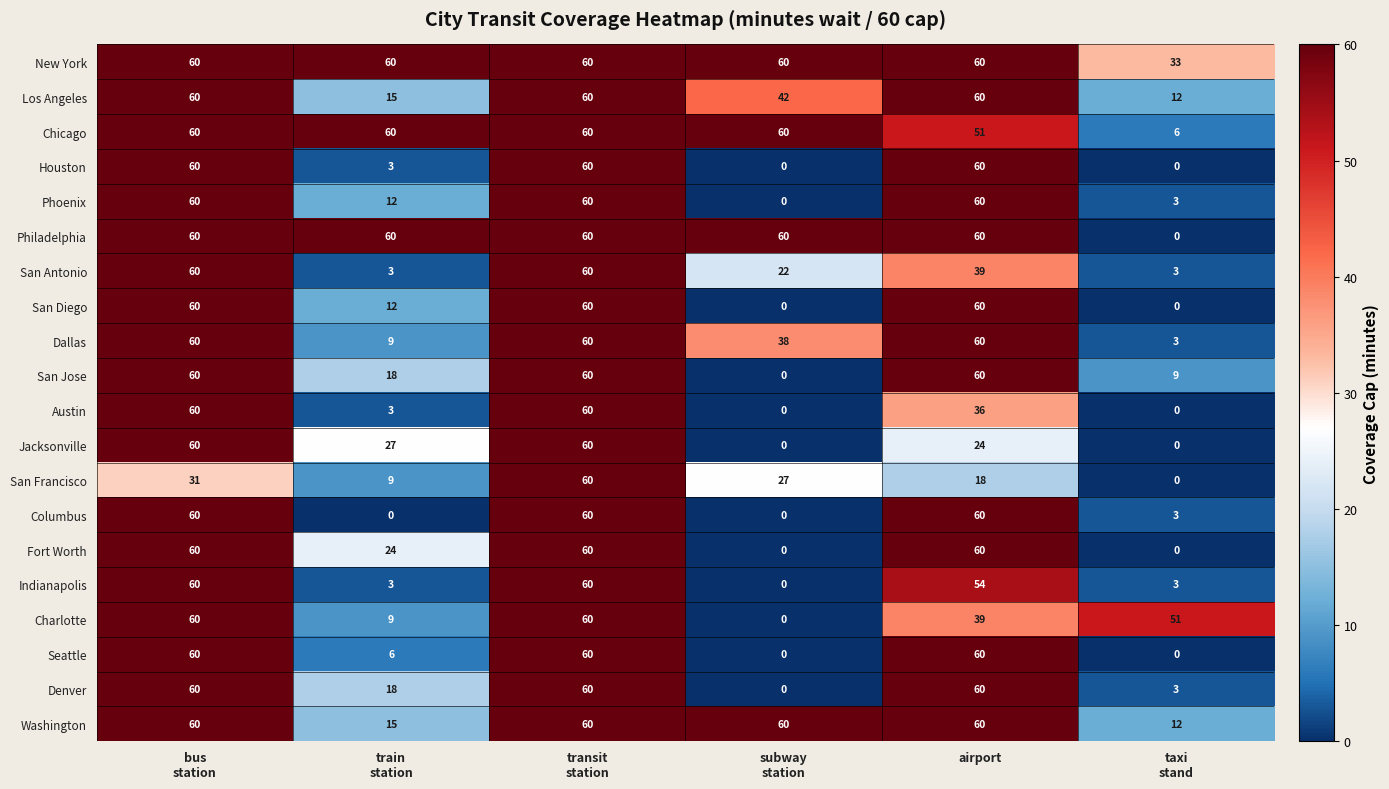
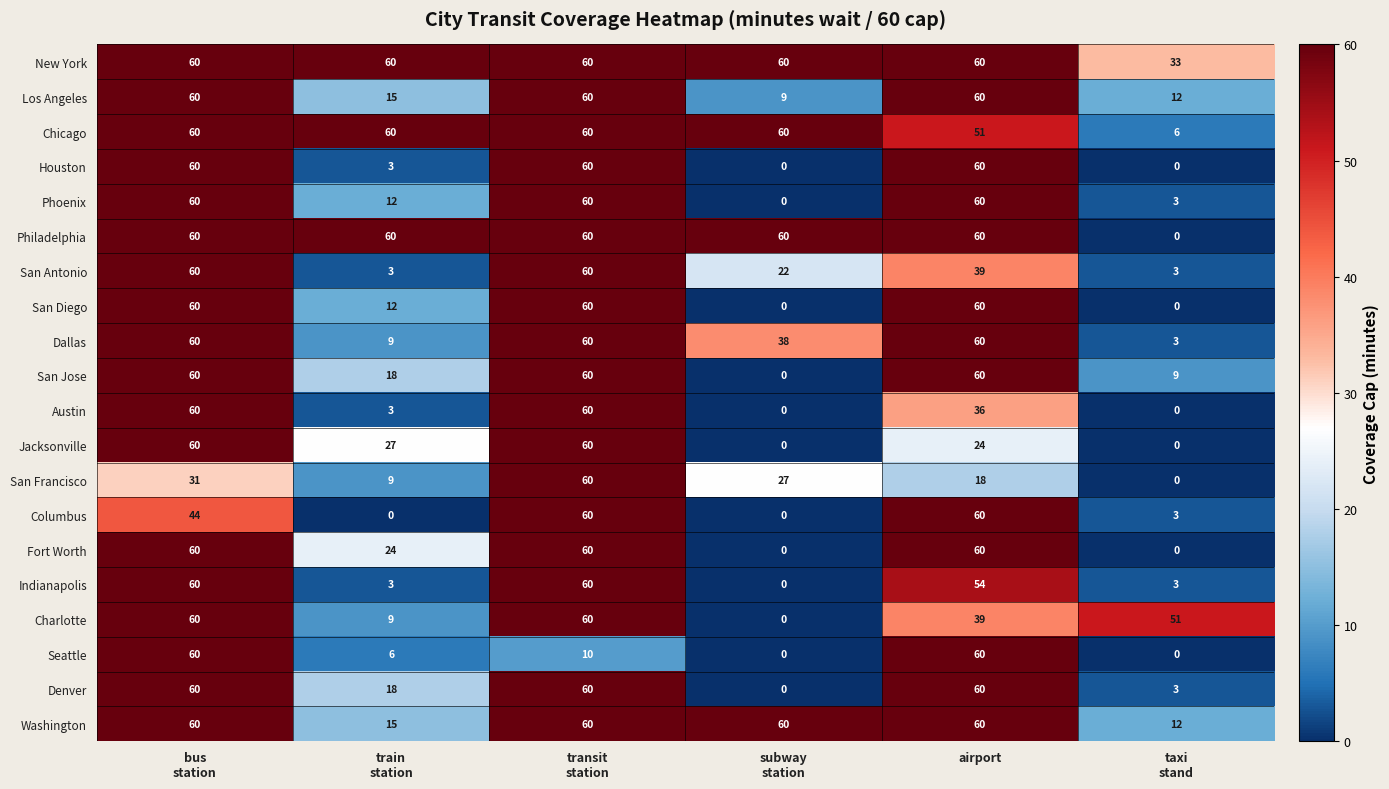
Los Angeles, subway station: 42 -> 9
Columbus, bus station: 60 -> 44
Seattle, transit station: 60 -> 10
